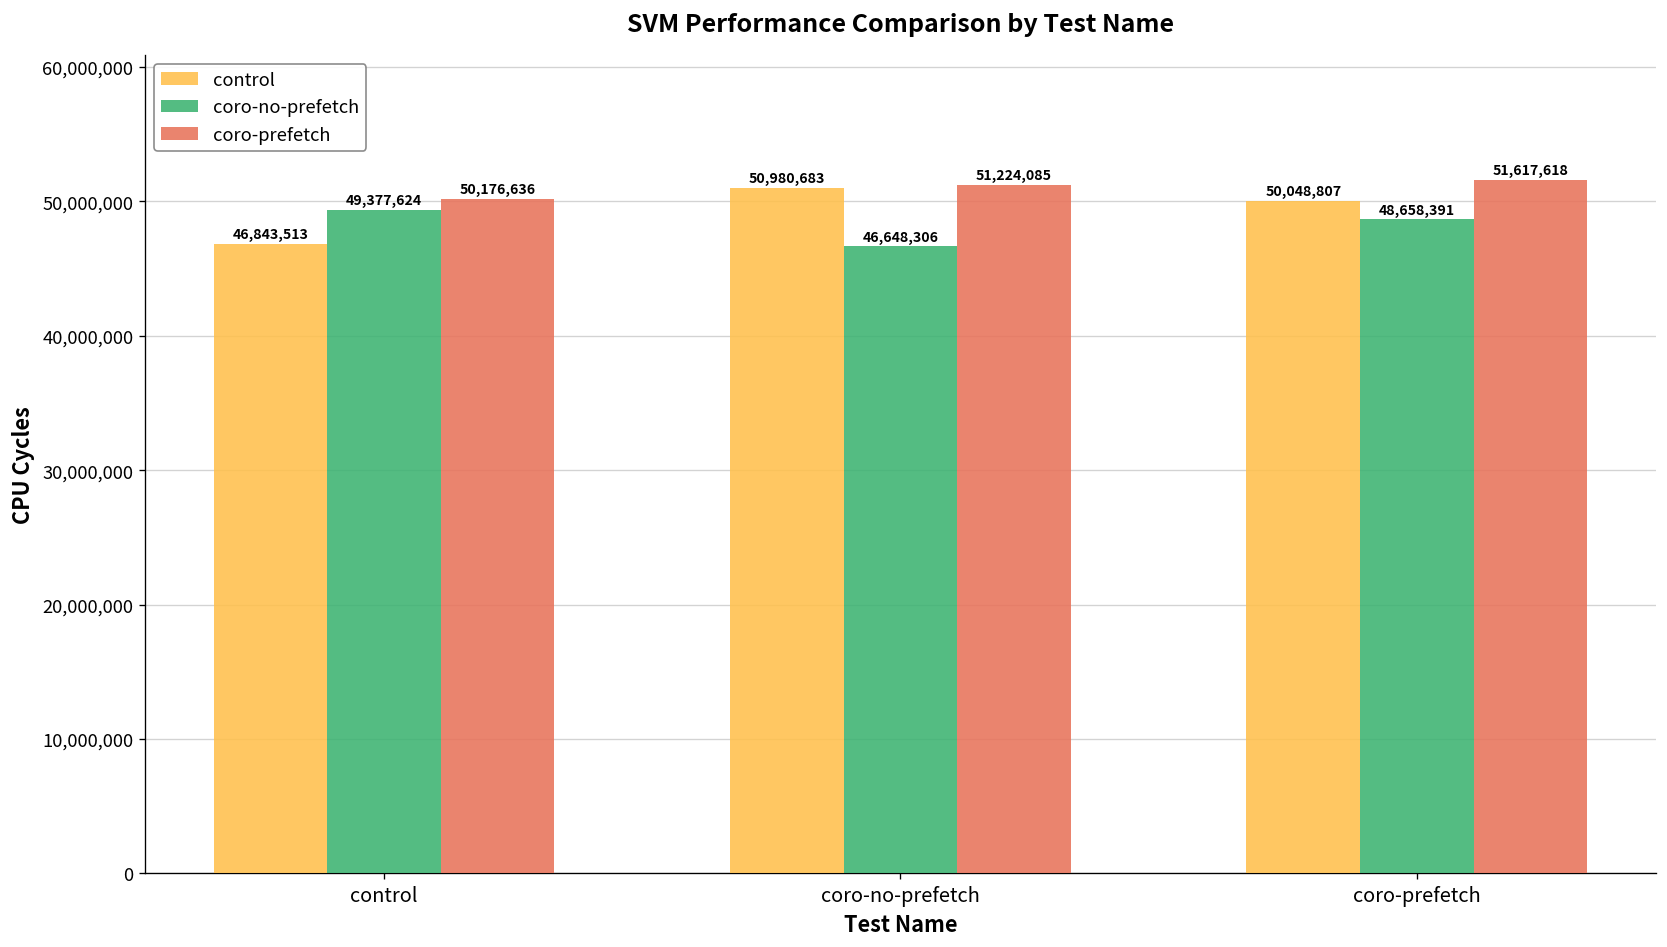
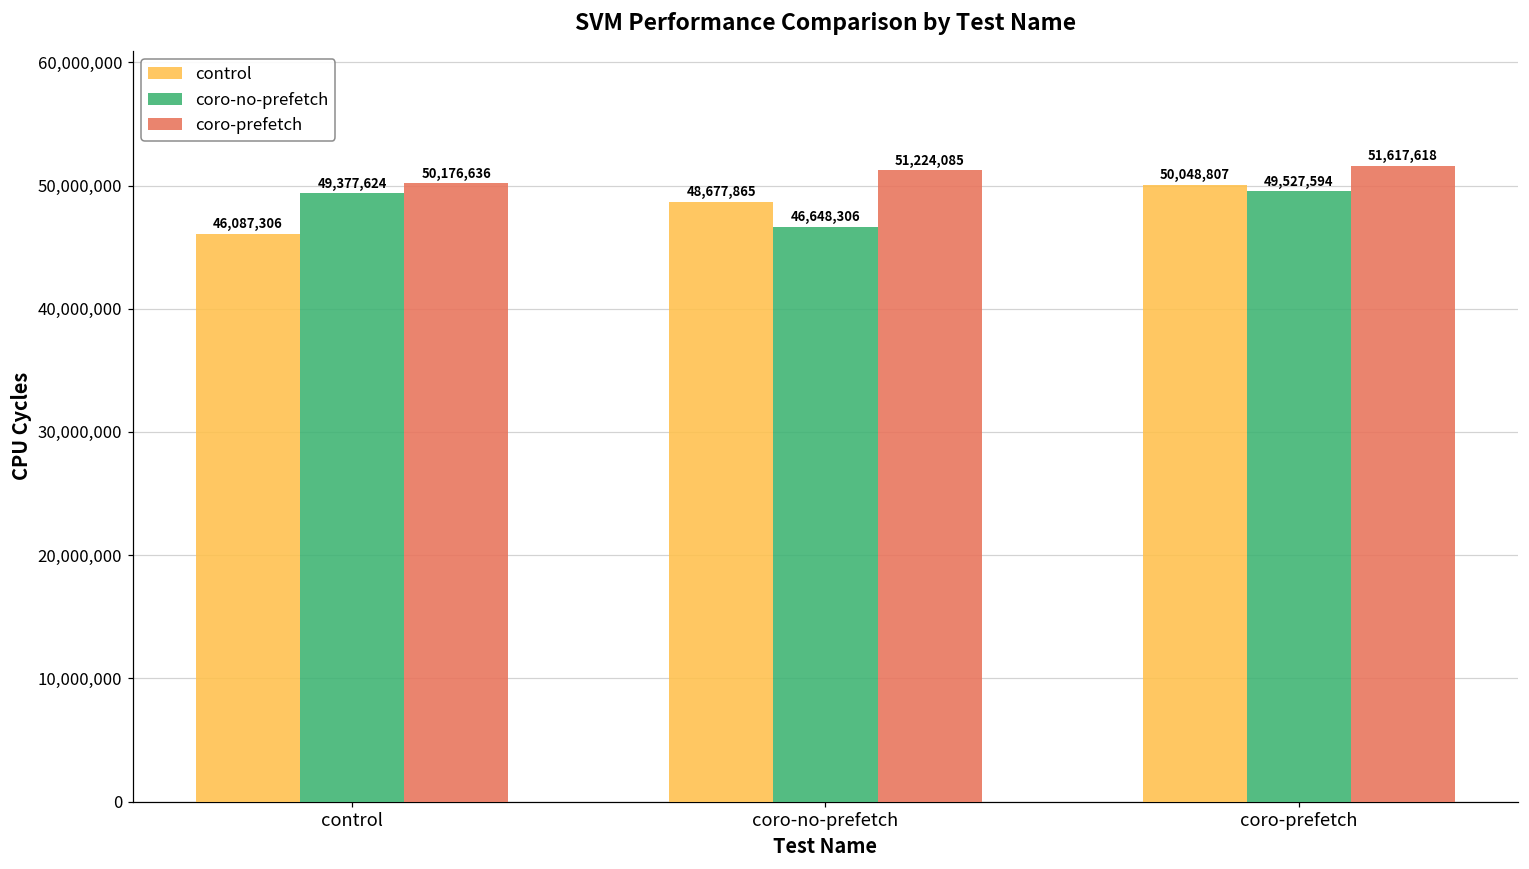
control, control: 46,843,513 -> 46,087,306
control, coro-no-prefetch: 50,980,683 -> 48,677,865
coro-no-prefetch, coro-prefetch: 48,658,391 -> 49,527,594
